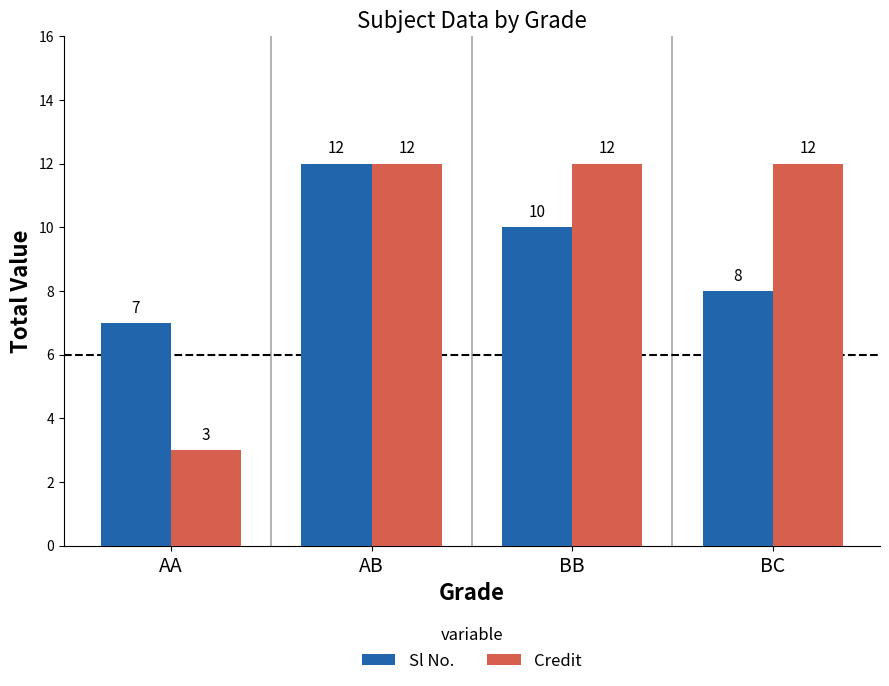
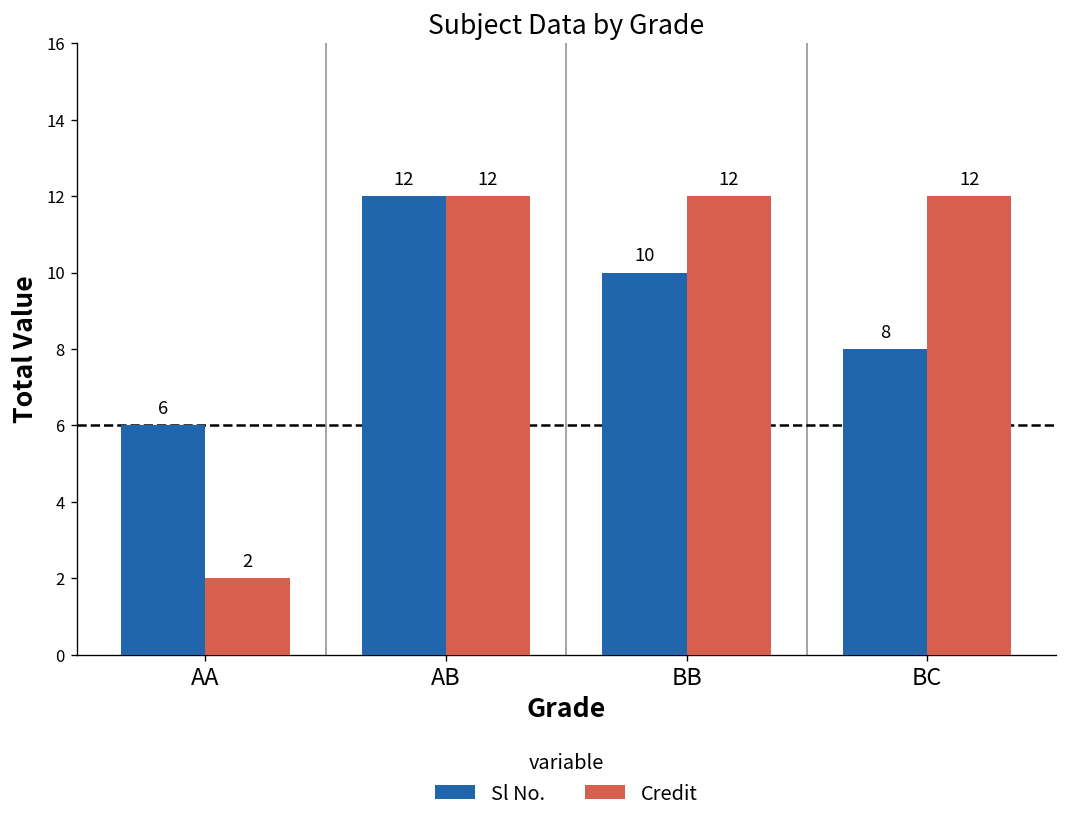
Sl No., AA: 7 -> 6
Credit, AA: 3 -> 2
